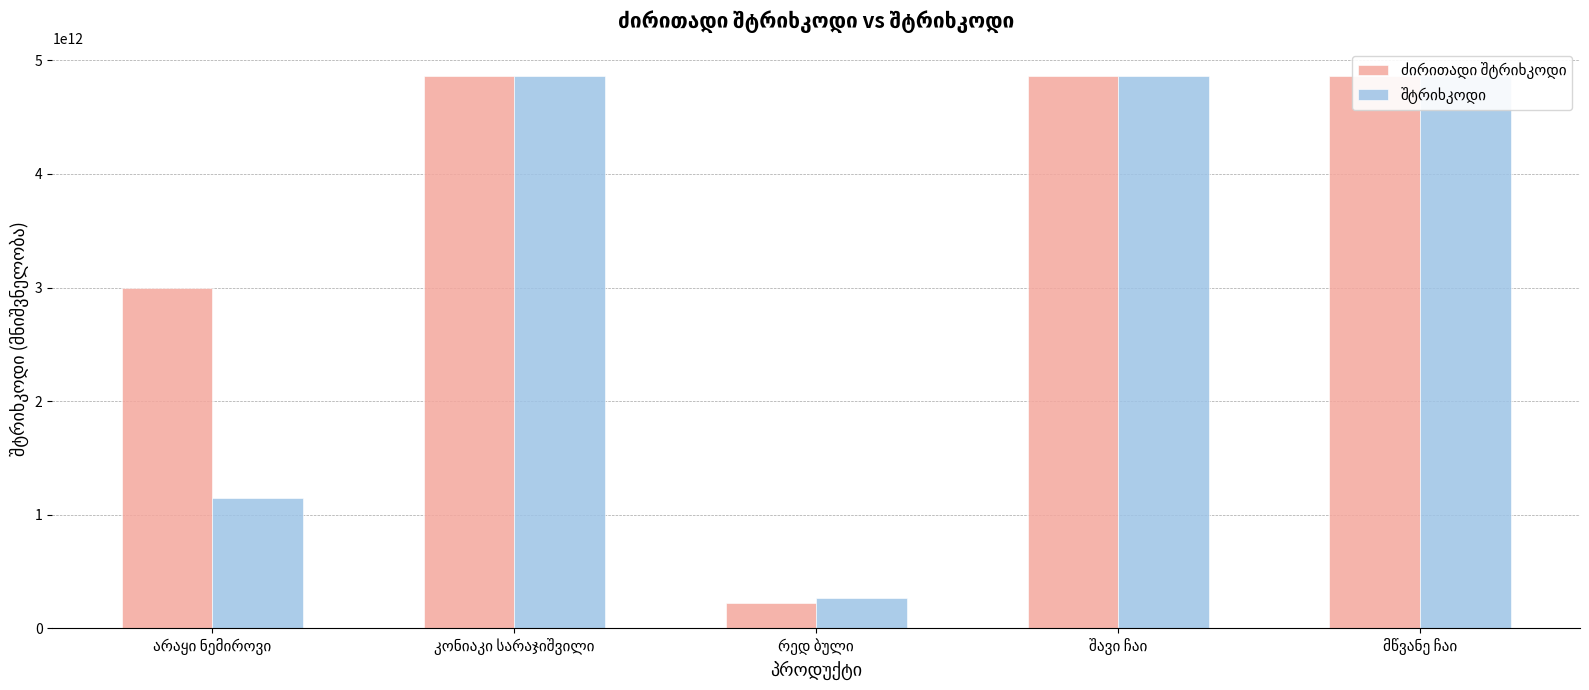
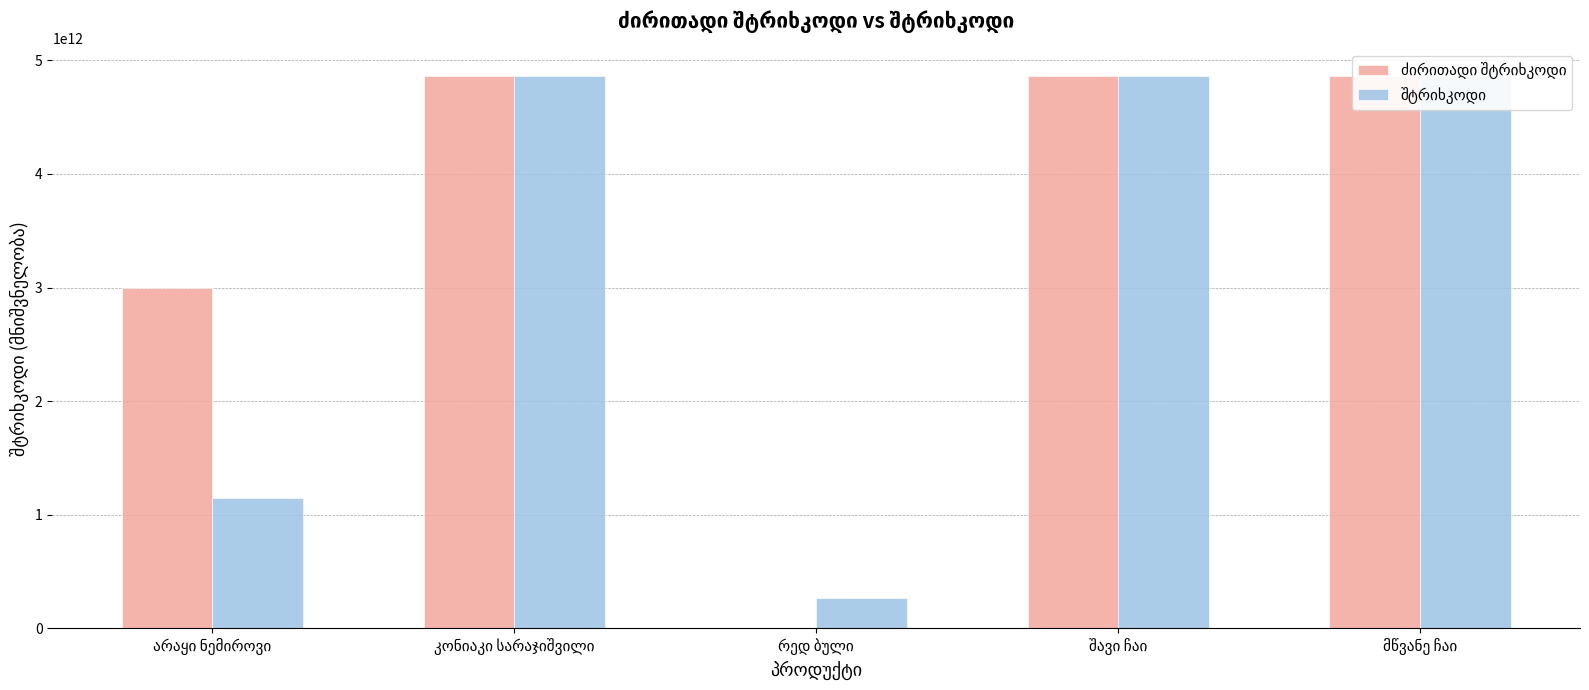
ძირითადი შტრიხკოდი, რედ ბული: 220000000000 -> 0
